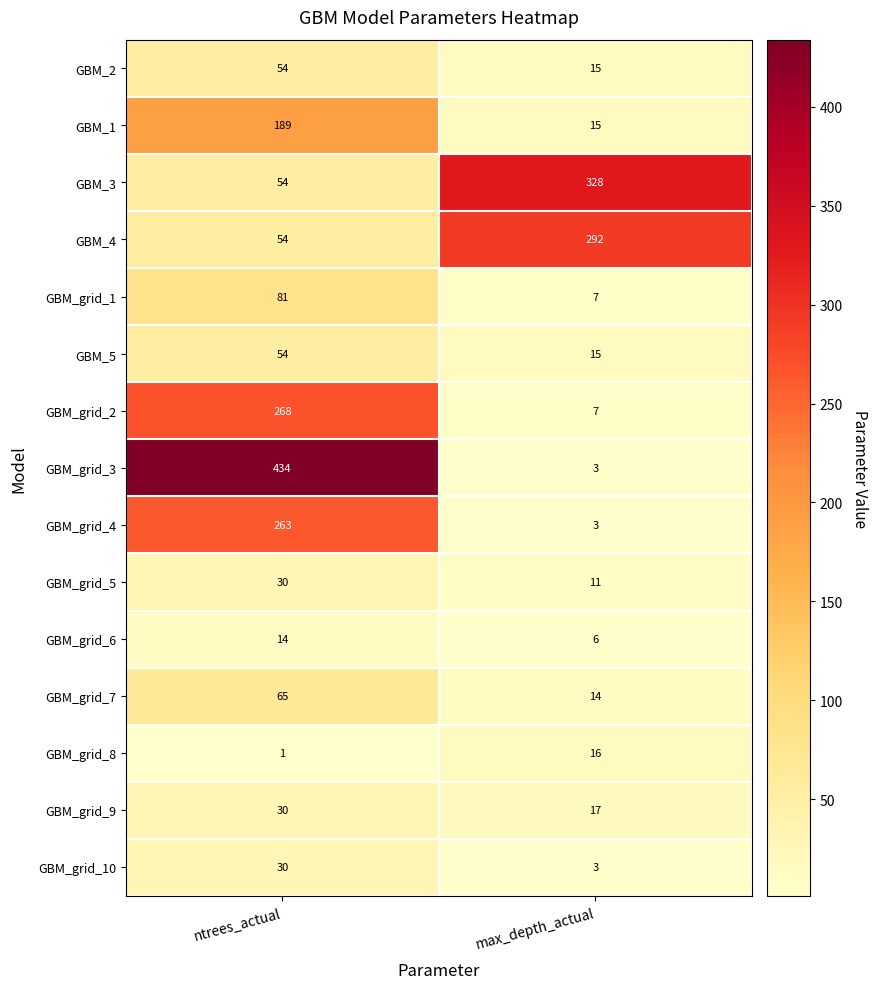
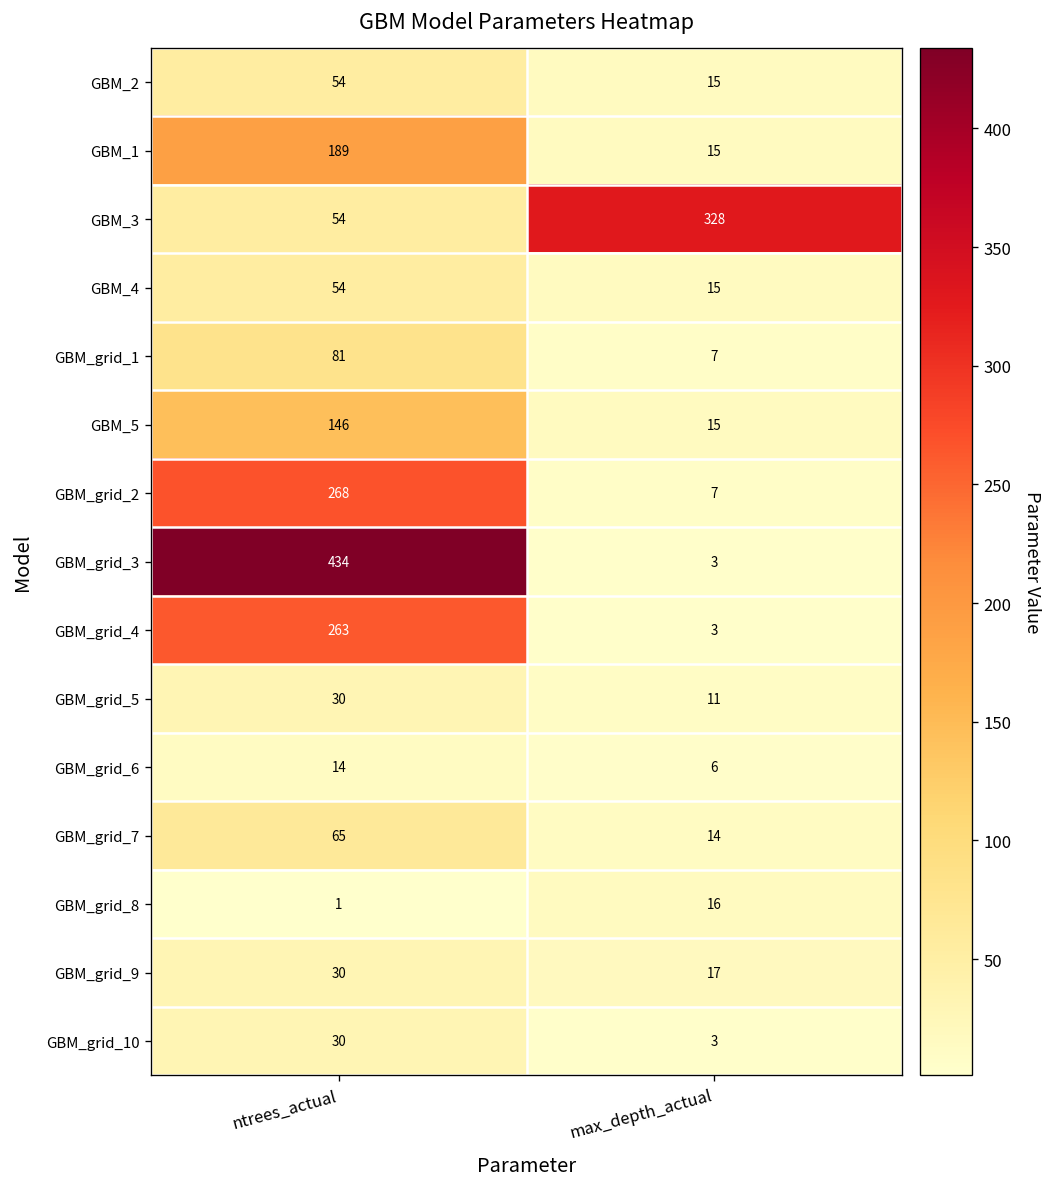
GBM_4, max_depth_actual: 292 -> 15
GBM_5, ntrees_actual: 54 -> 146
